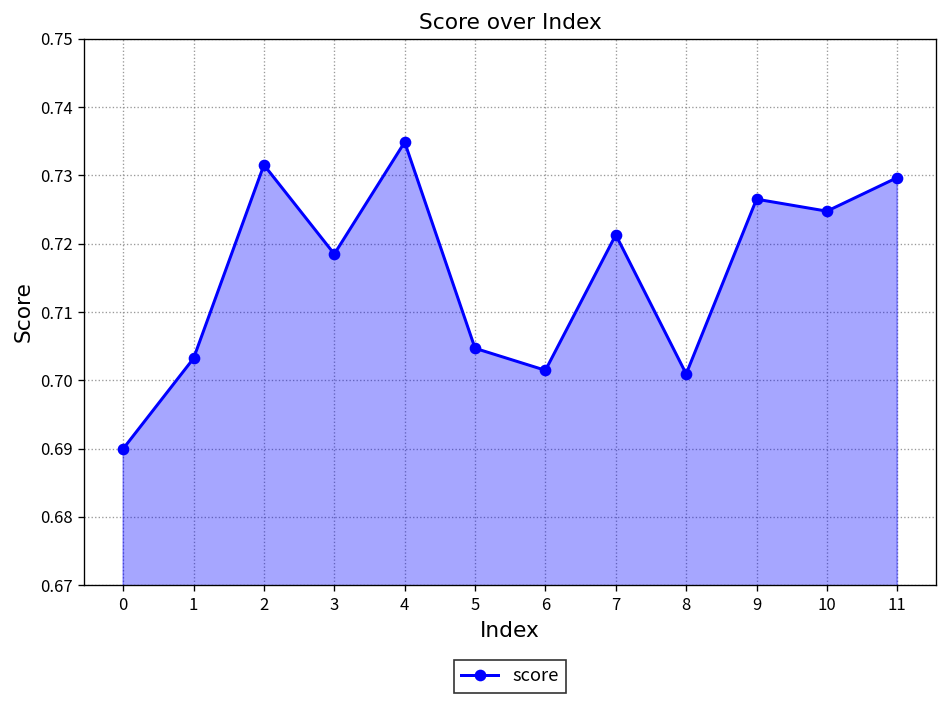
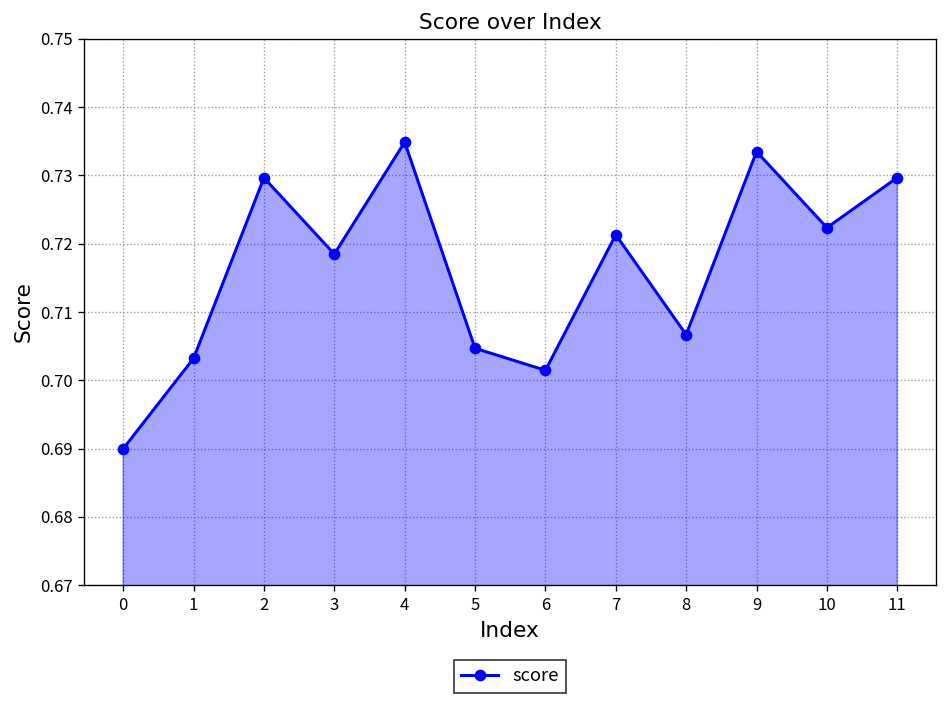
2: 0.732 -> 0.730
8: 0.701 -> 0.707
9: 0.727 -> 0.733
10: 0.725 -> 0.722
